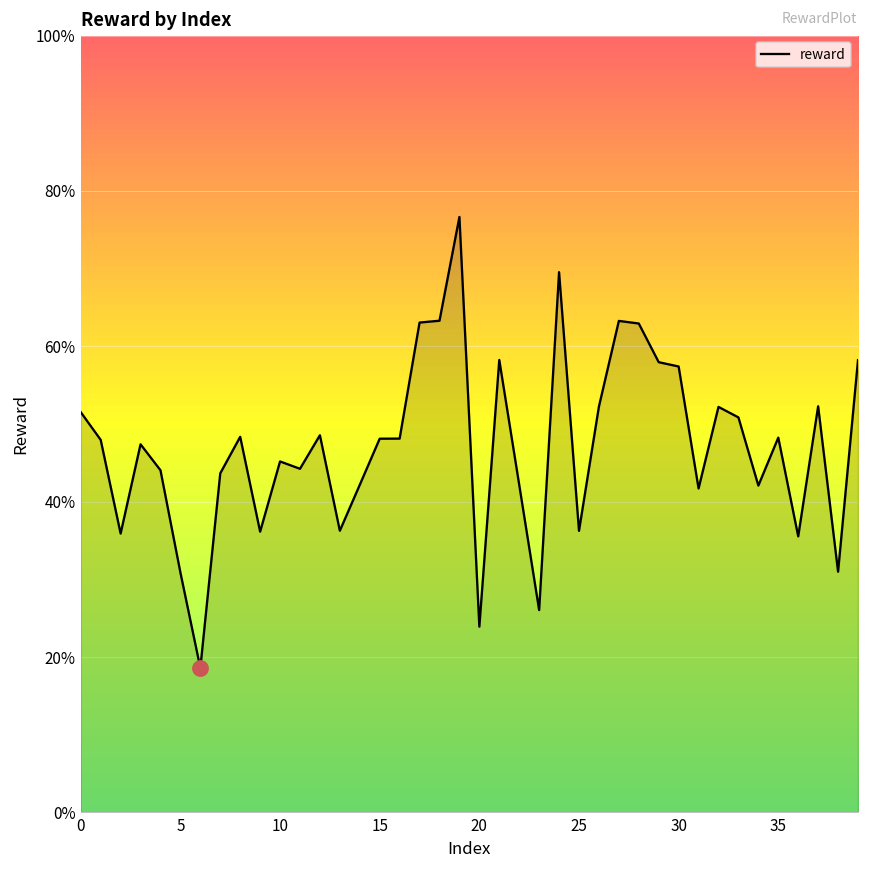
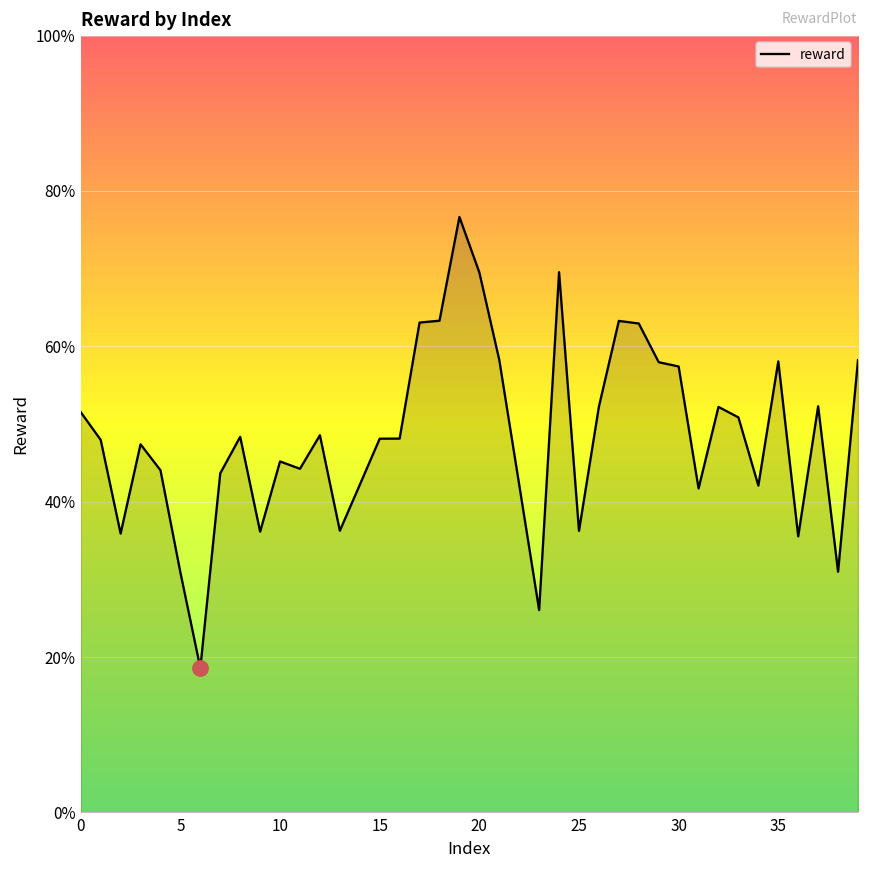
reward, 20: 24% -> 70%
reward, 35: 48% -> 58%
